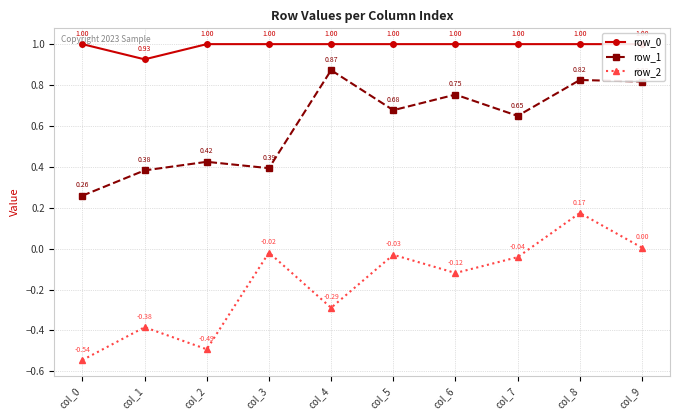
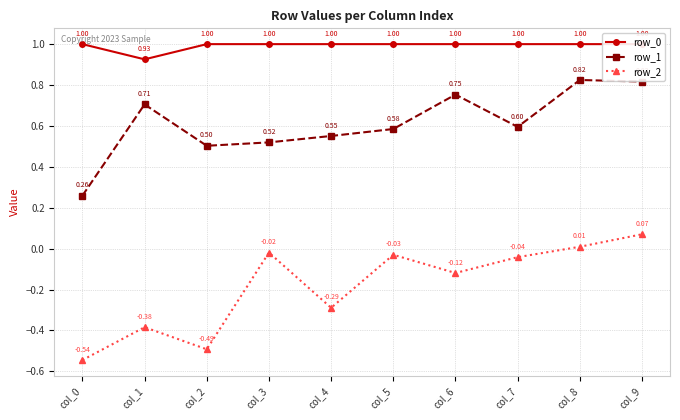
row_1, col_1: 0.38 -> 0.71
row_1, col_2: 0.42 -> 0.50
row_1, col_3: 0.39 -> 0.52
row_1, col_4: 0.87 -> 0.55
row_1, col_5: 0.68 -> 0.58
row_1, col_7: 0.65 -> 0.60
row_2, col_8: 0.17 -> 0.01
row_2, col_9: 0.00 -> 0.07
